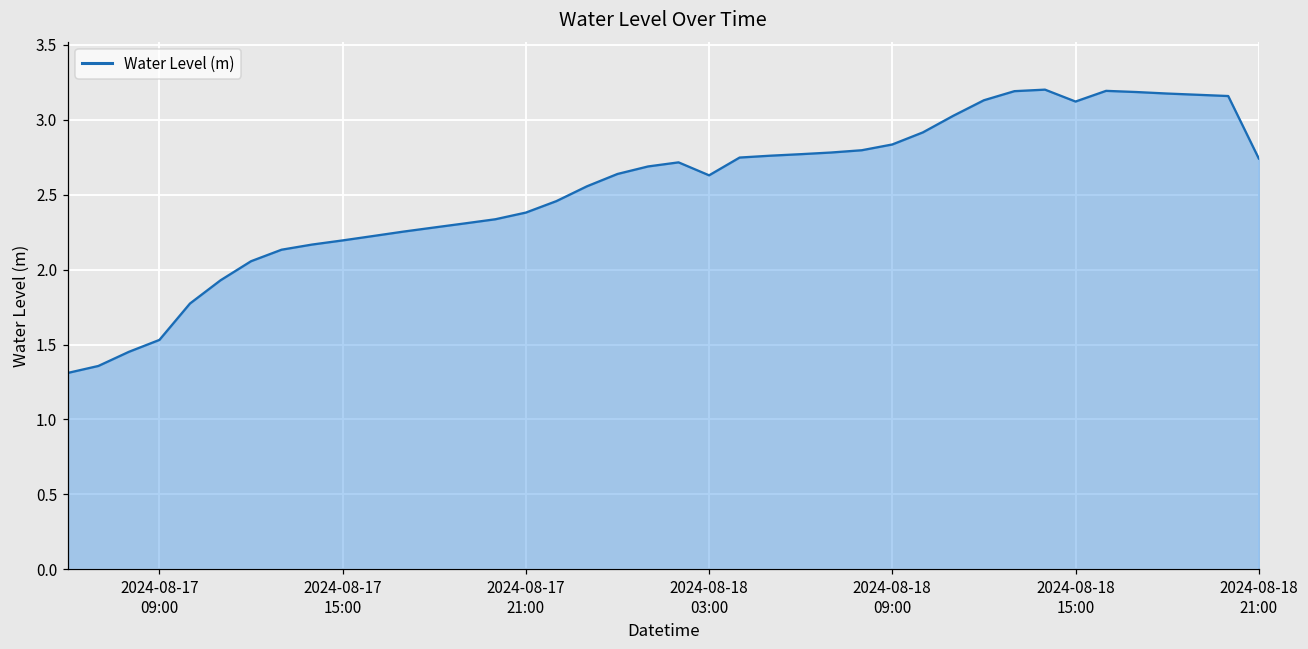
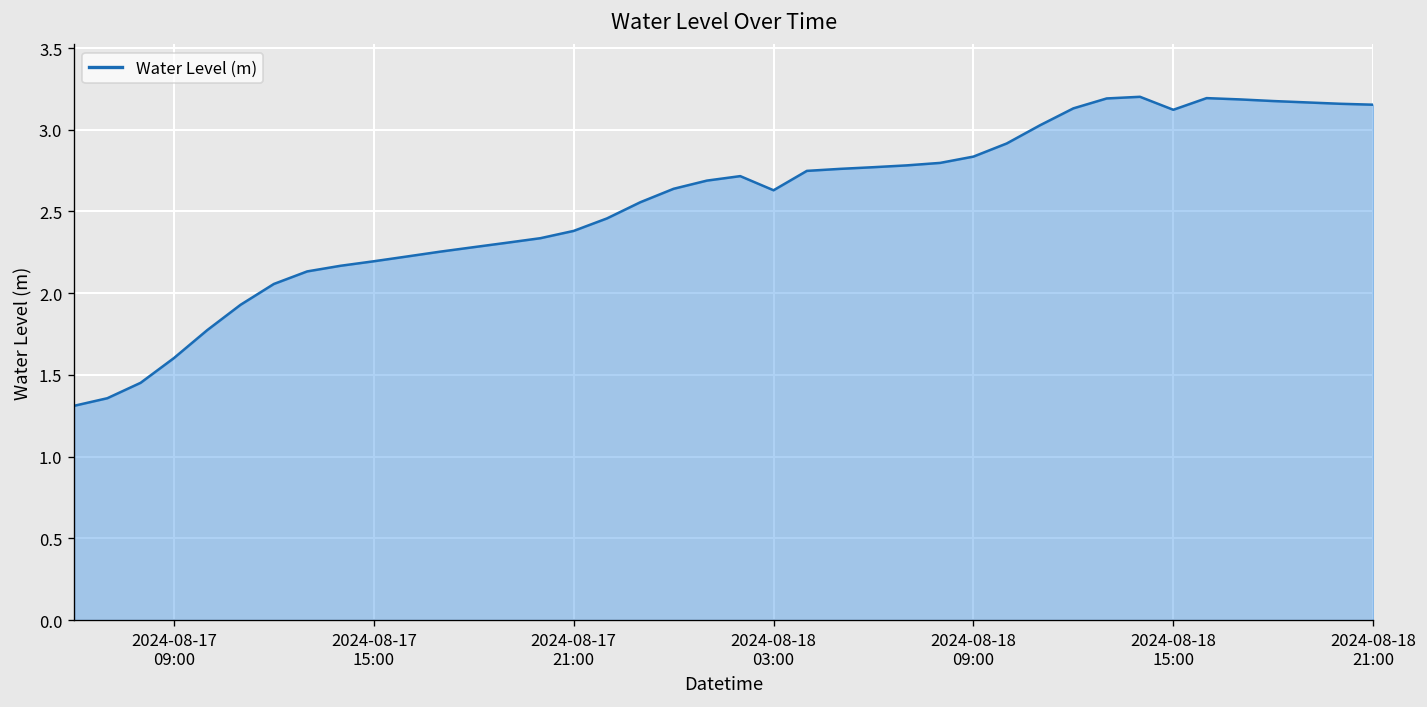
2024-08-17 09:00: 1.53 -> 1.60
2024-08-18 21:00: 2.74 -> 3.15
